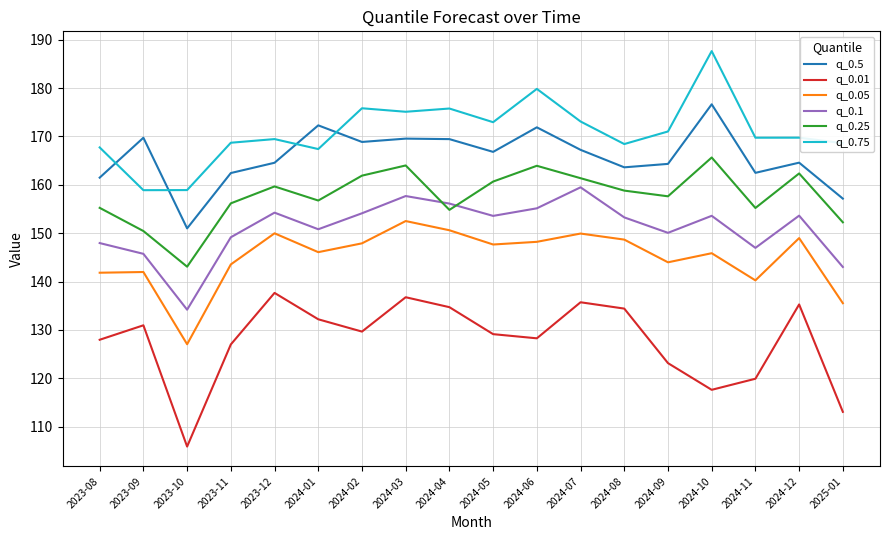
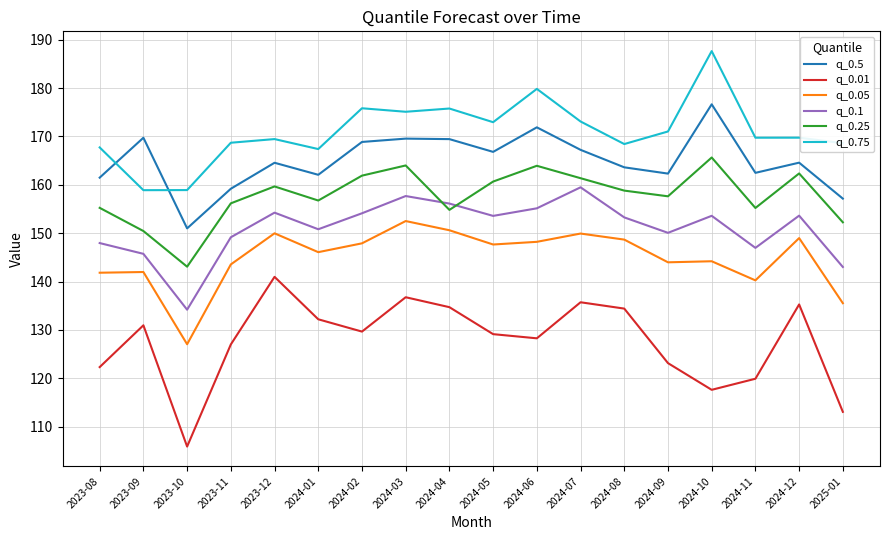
q_0.01, 2023-08: 128 -> 122
q_0.5, 2023-11: 162 -> 159
q_0.01, 2023-12: 138 -> 141
q_0.5, 2024-01: 172 -> 162
q_0.5, 2024-09: 164 -> 162
q_0.05, 2024-10: 146 -> 144
